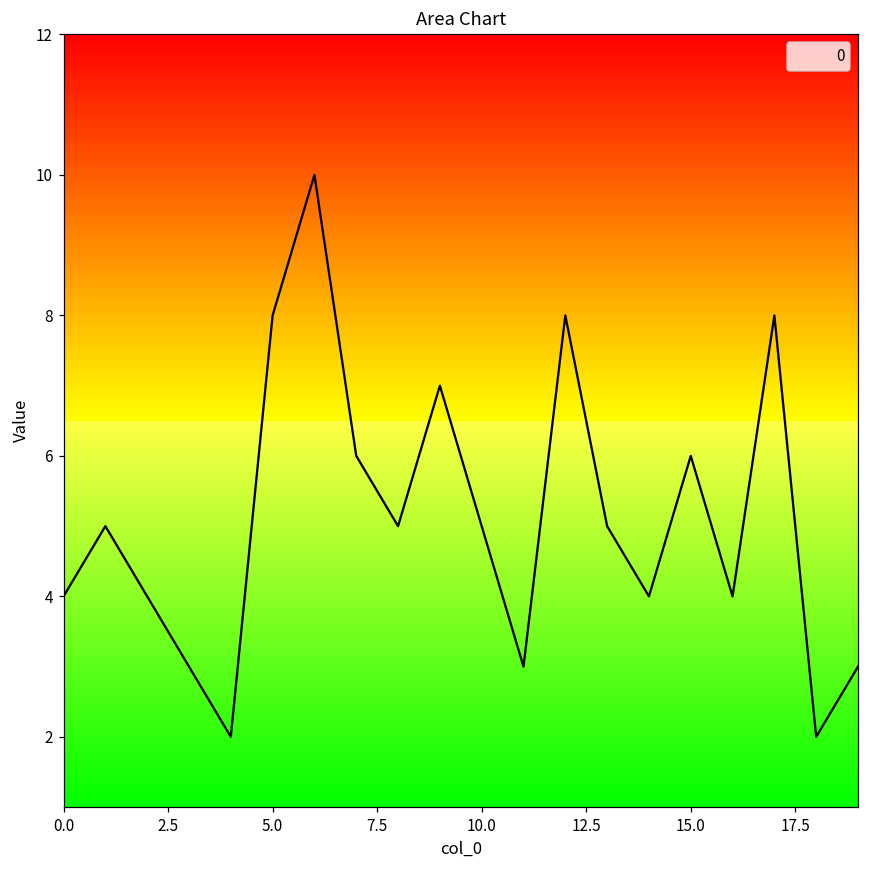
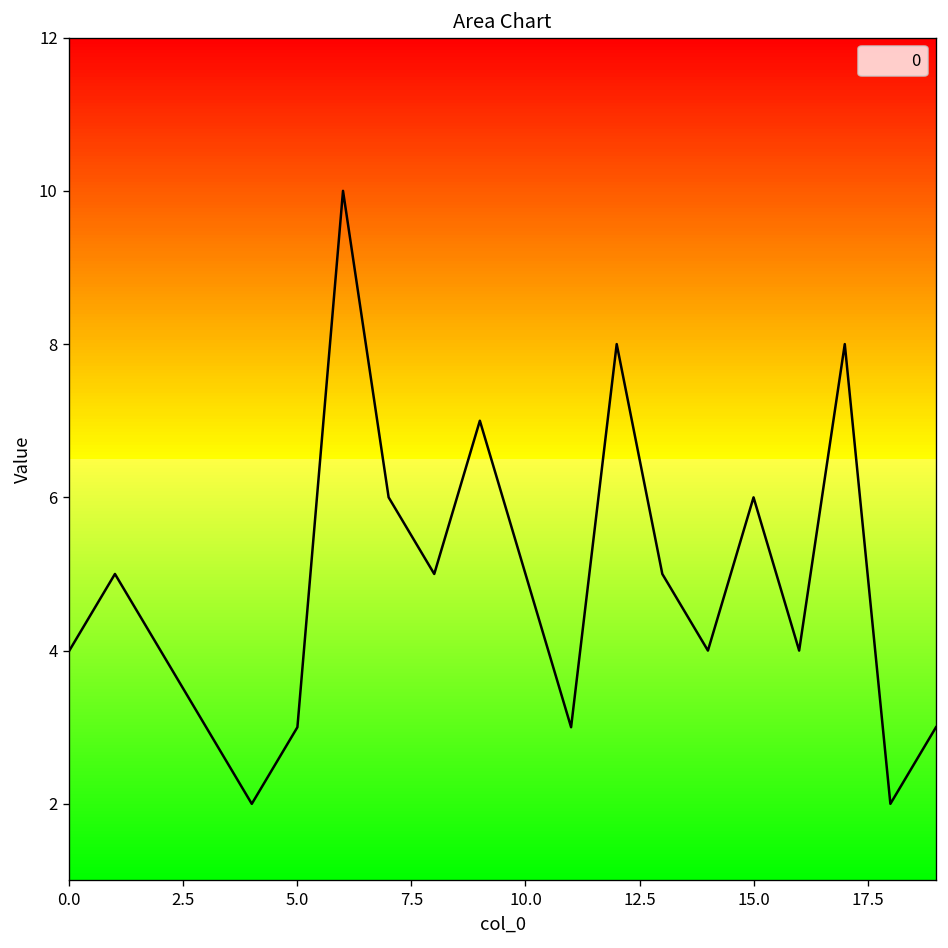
5.0: 8 -> 3
